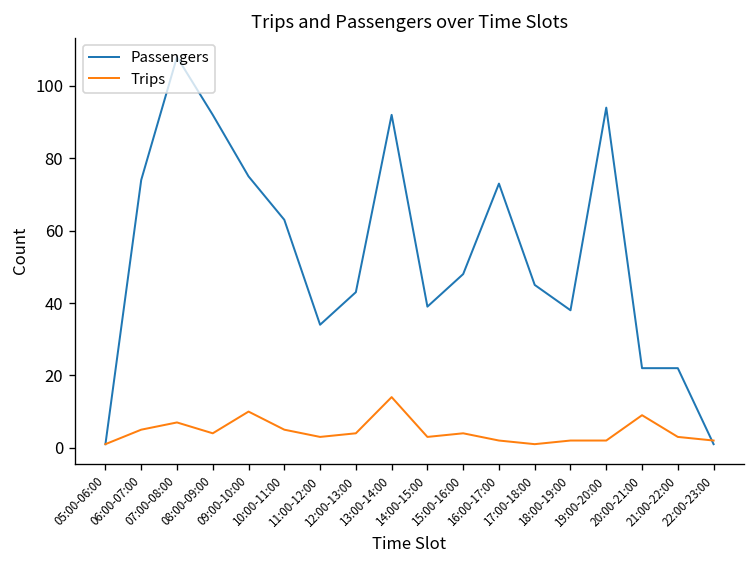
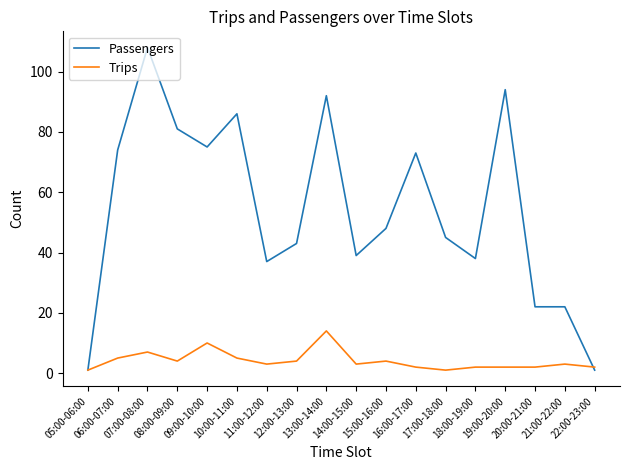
Passengers, 08:00-09:00: 92 -> 81
Passengers, 10:00-11:00: 63 -> 86
Passengers, 11:00-12:00: 34 -> 37
Trips, 20:00-21:00: 9 -> 2
